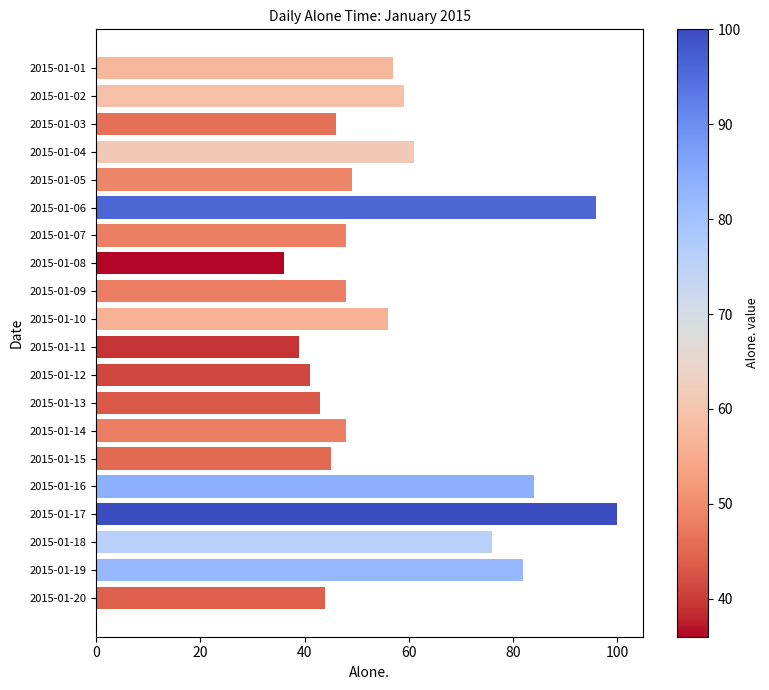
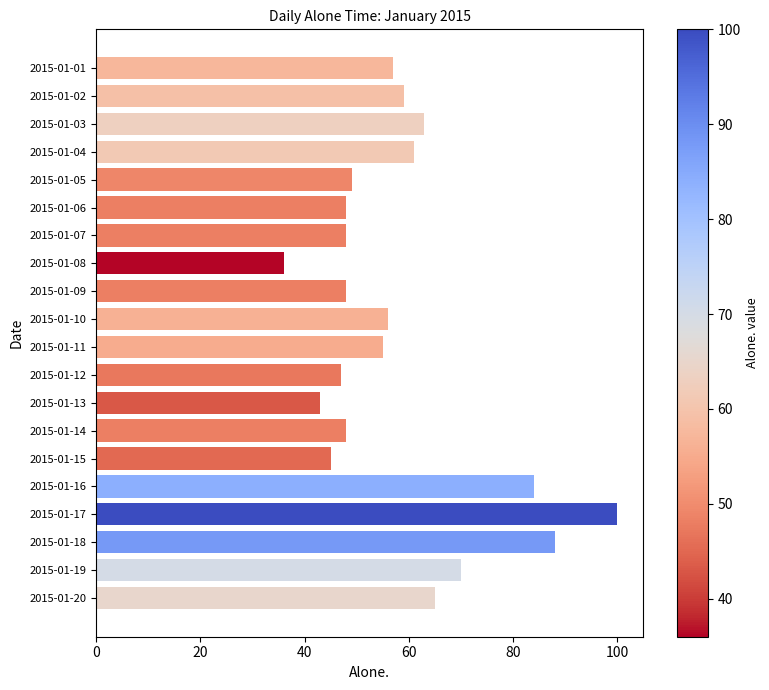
2015-01-03: 46 -> 63
2015-01-06: 96 -> 48
2015-01-11: 39 -> 55
2015-01-12: 41 -> 47
2015-01-18: 76 -> 88
2015-01-19: 82 -> 70
2015-01-20: 44 -> 65
